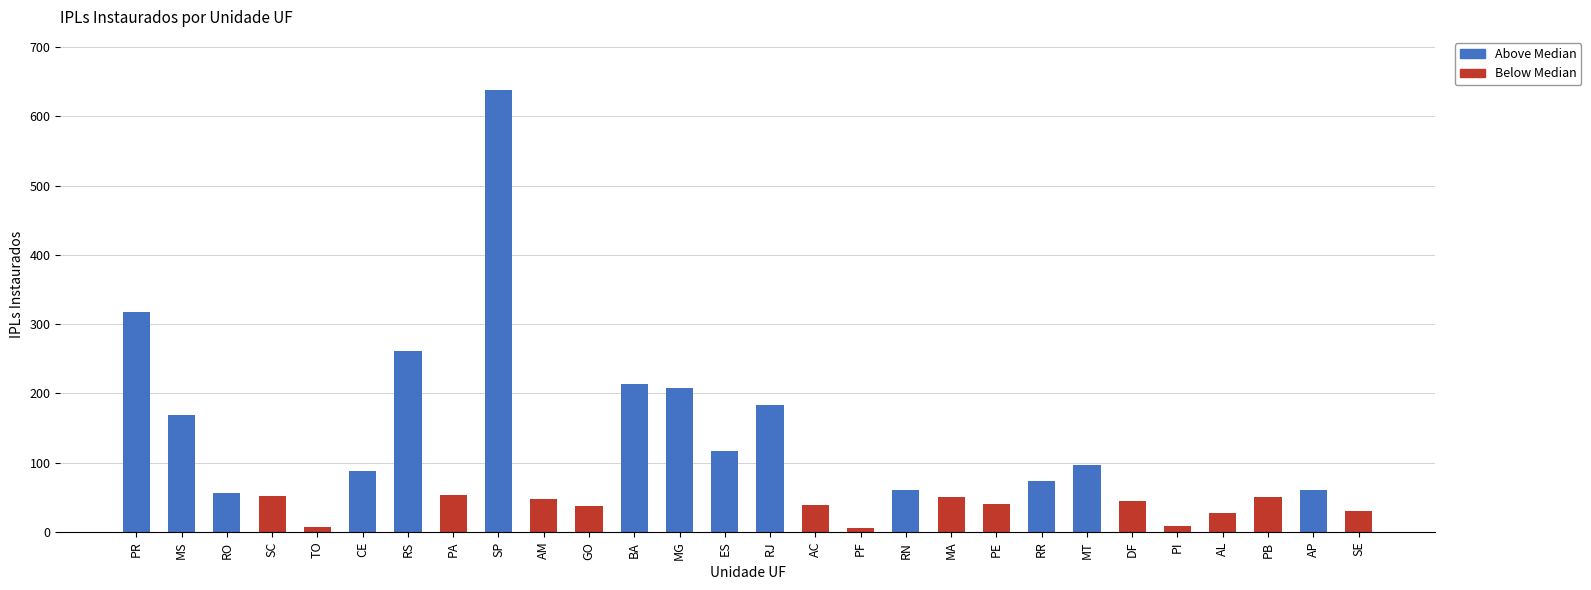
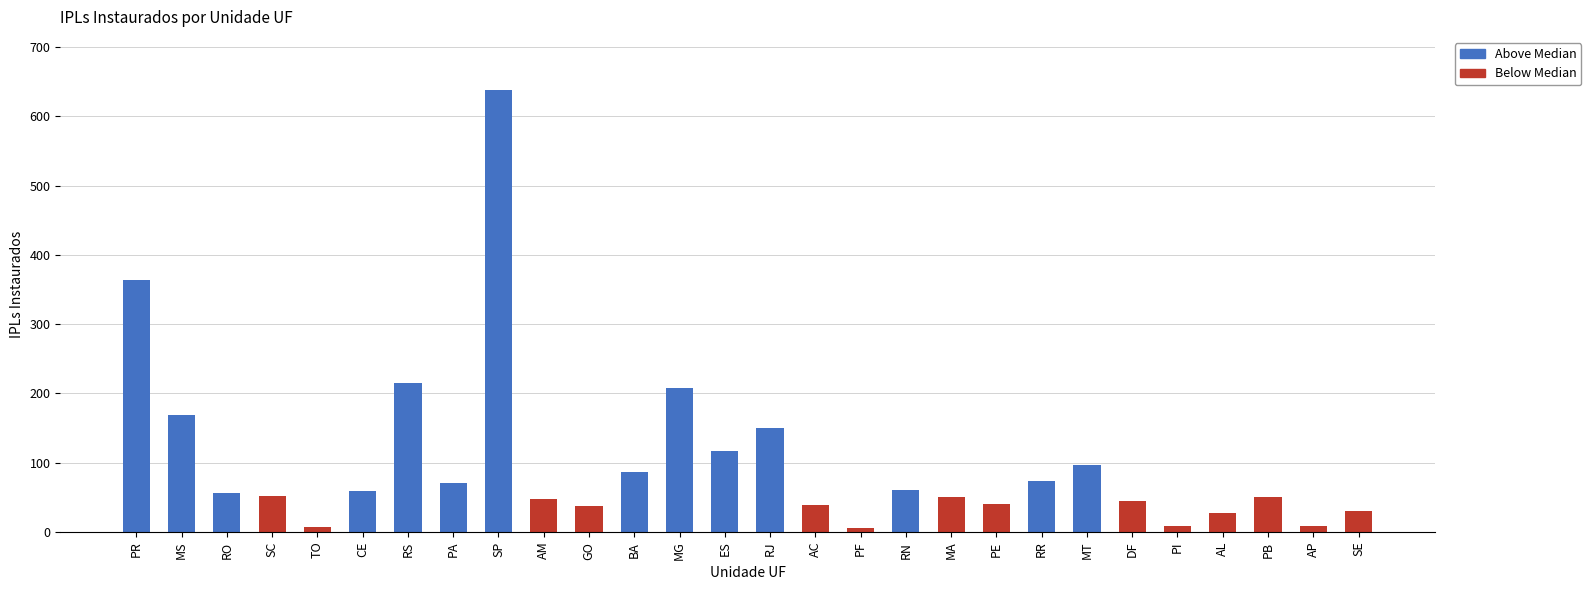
PR: 320 -> 360
CE: 90 -> 60
RS: 260 -> 220
PA: 50 -> 70
BA: 210 -> 90
RJ: 180 -> 150
AP: 60 -> 10
